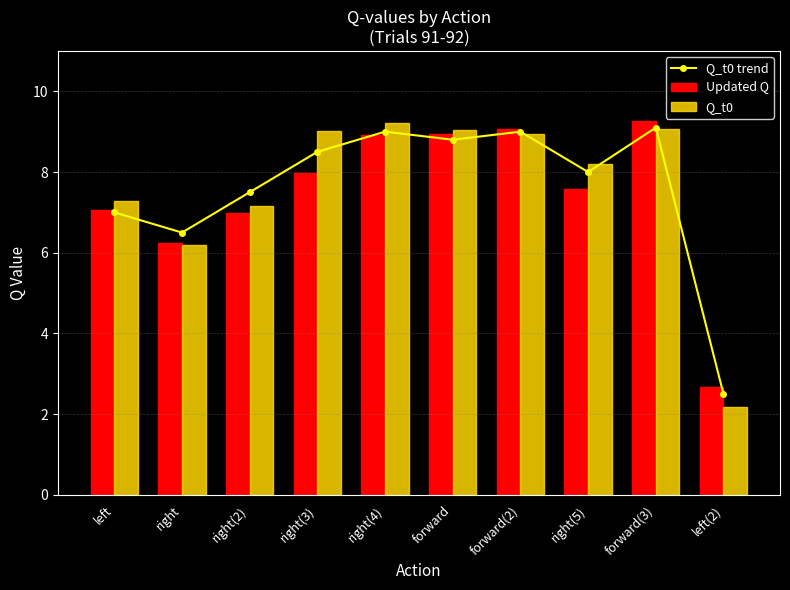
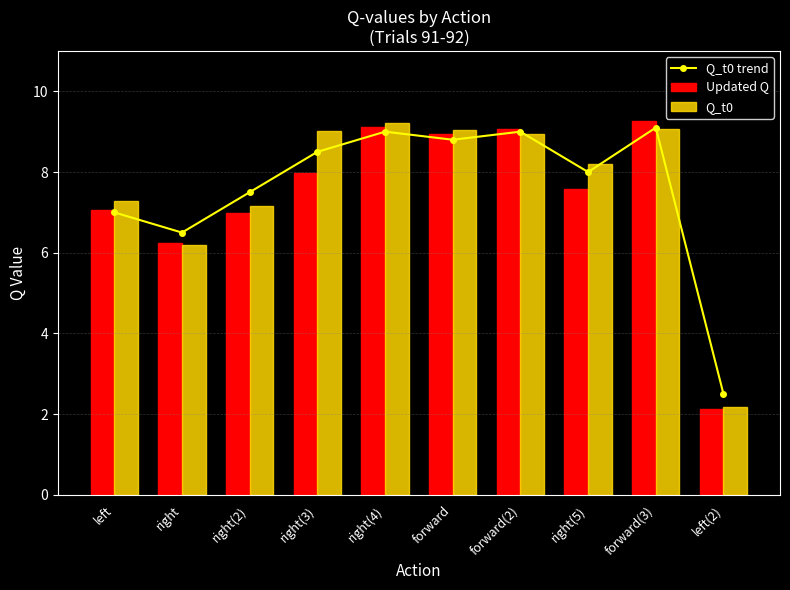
Updated Q, right(4): 8.9 -> 9.1
Updated Q, left(2): 2.7 -> 2.1
